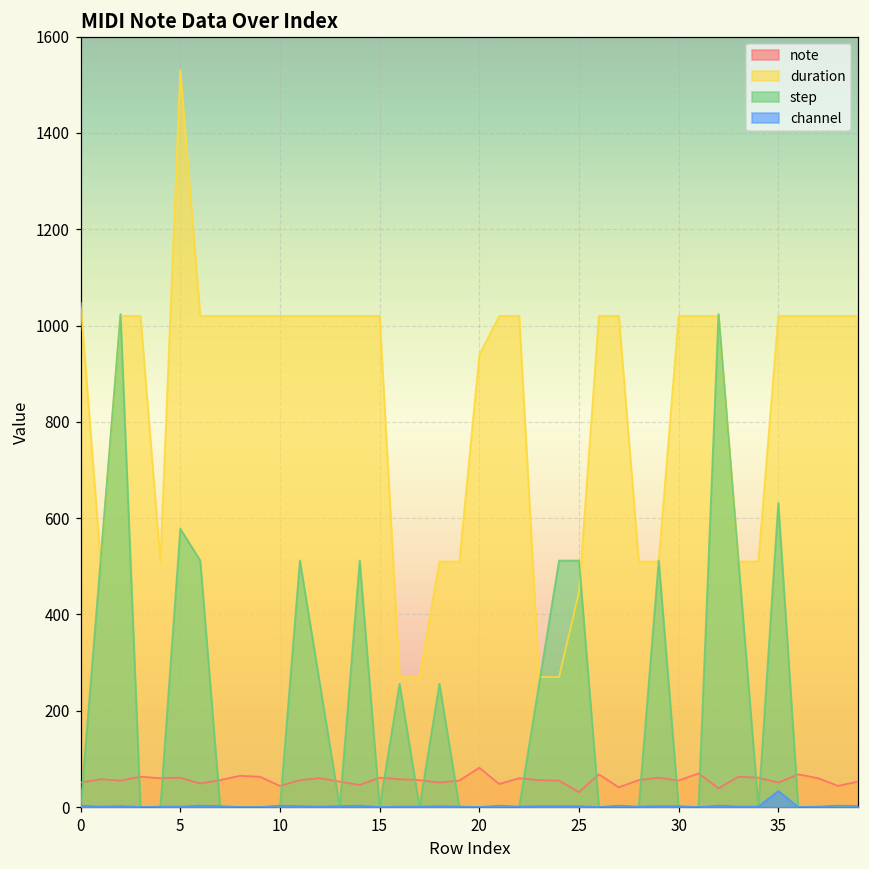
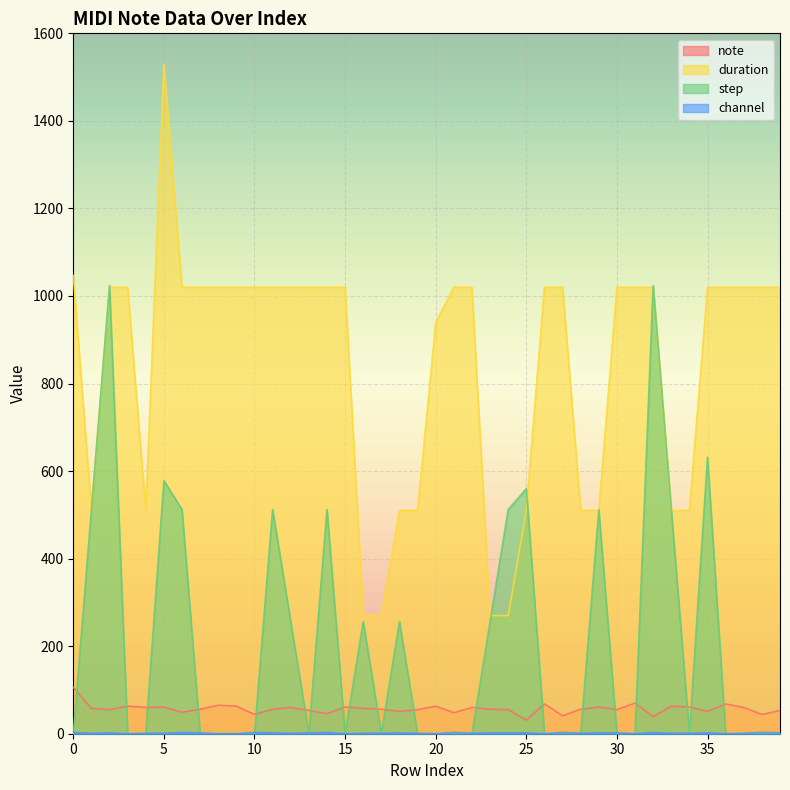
note, 0: 50 -> 110
note, 20: 80 -> 60
duration, 25: 450 -> 510
step, 25: 510 -> 560
channel, 35: 30 -> 0
